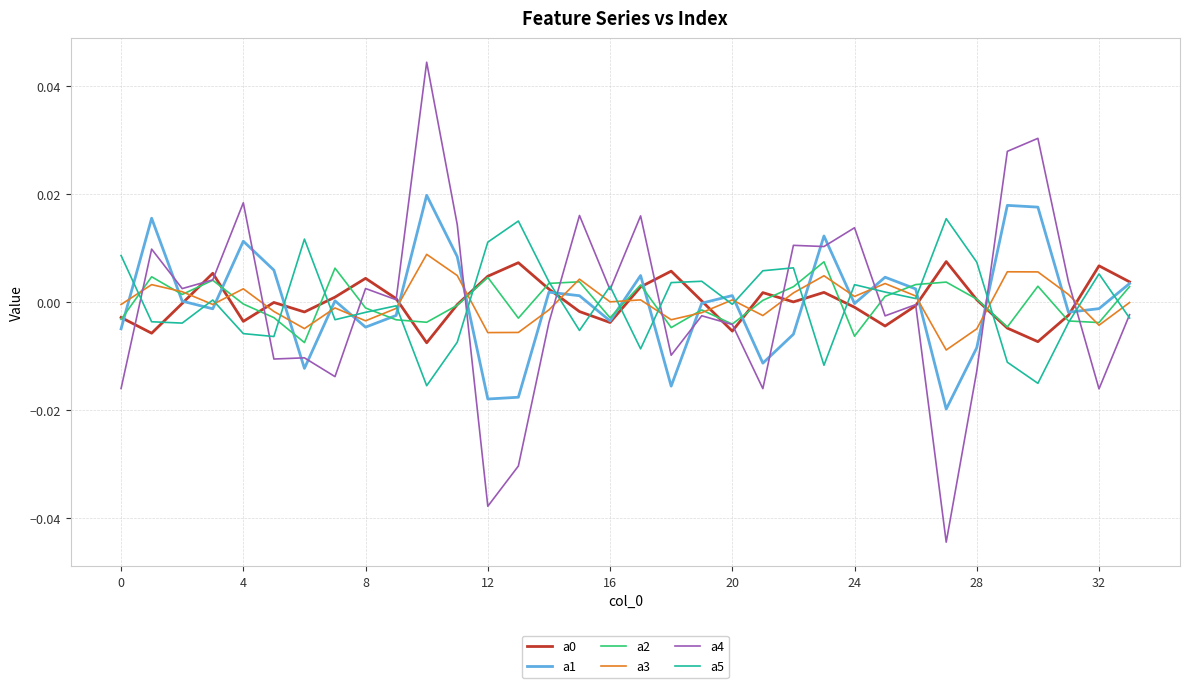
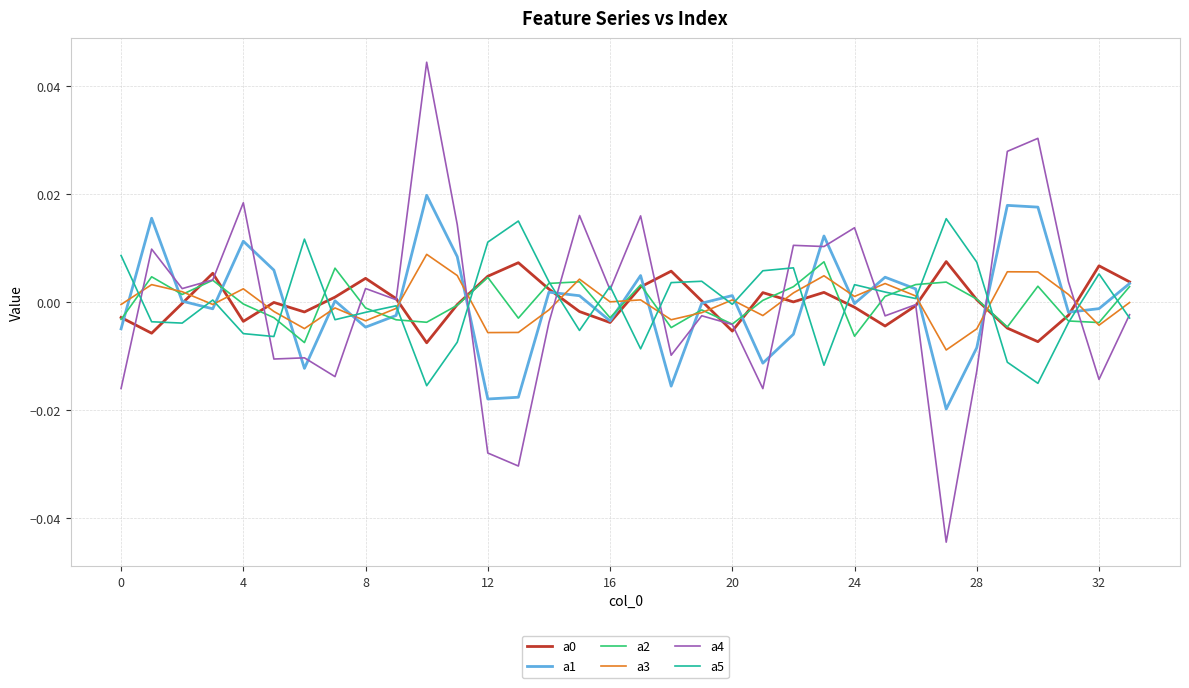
a4, 12: -0.038 -> -0.028
a4, 32: -0.016 -> -0.014
